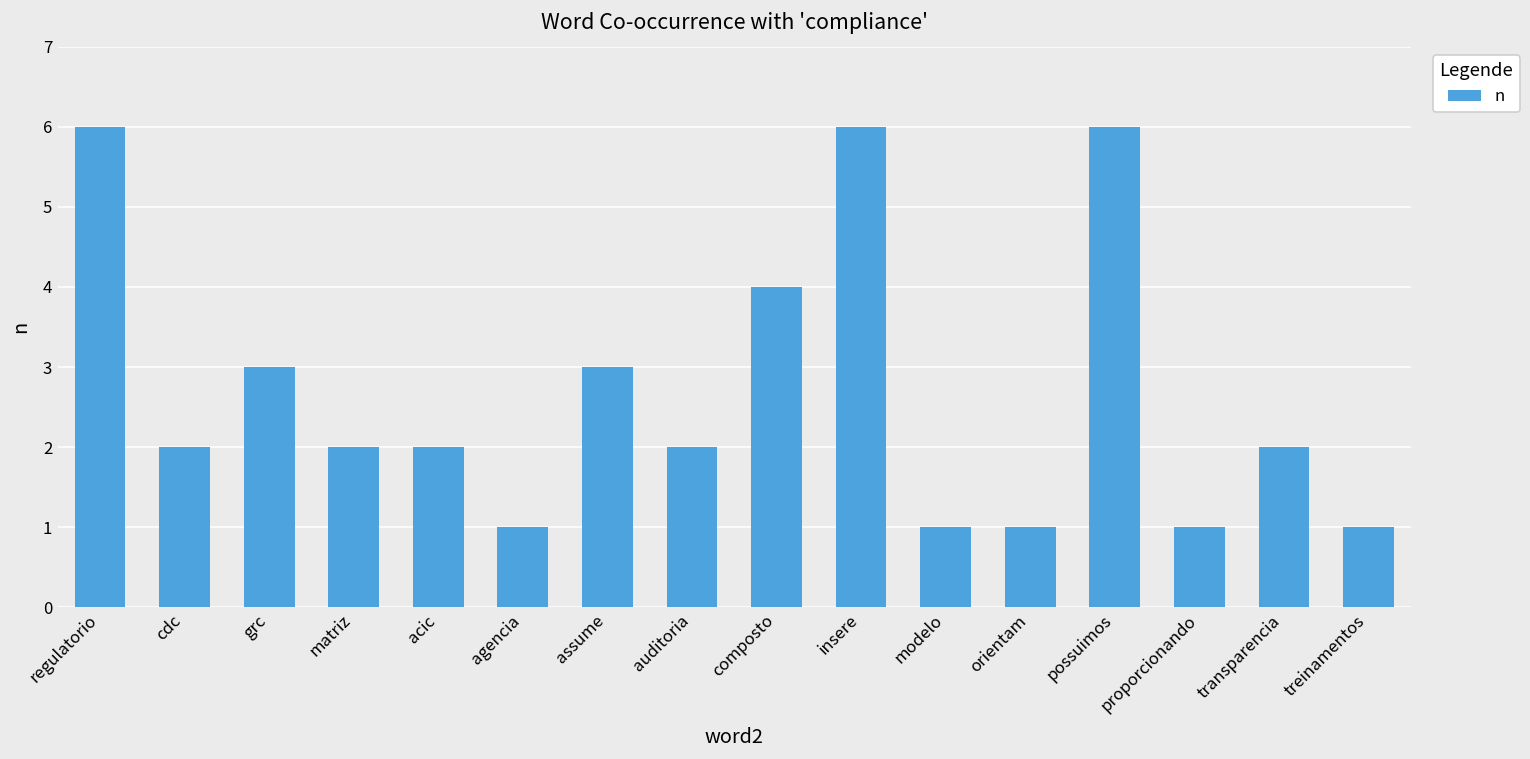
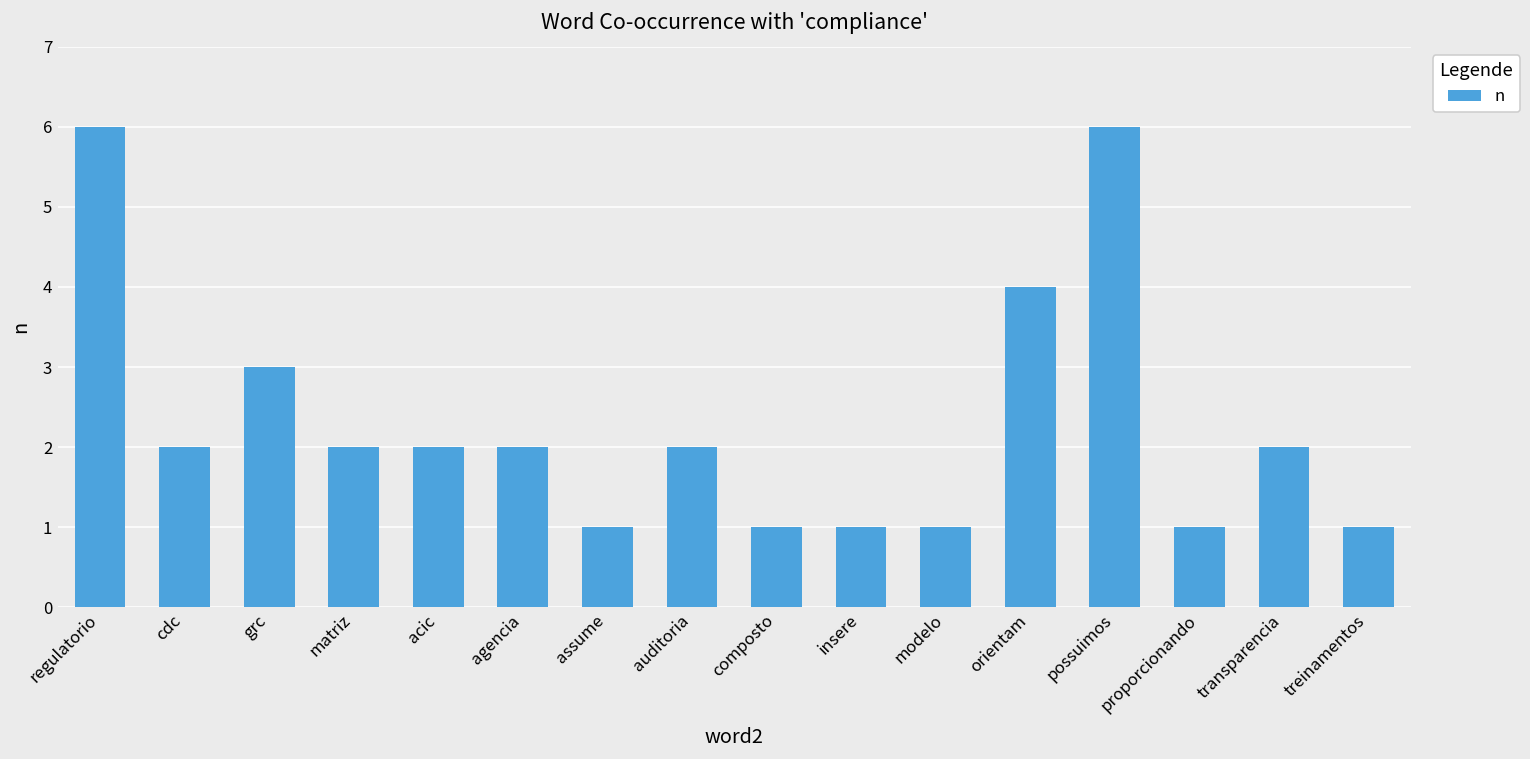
agencia: 1 -> 2
assume: 3 -> 1
composto: 4 -> 1
insere: 6 -> 1
orientam: 1 -> 4
